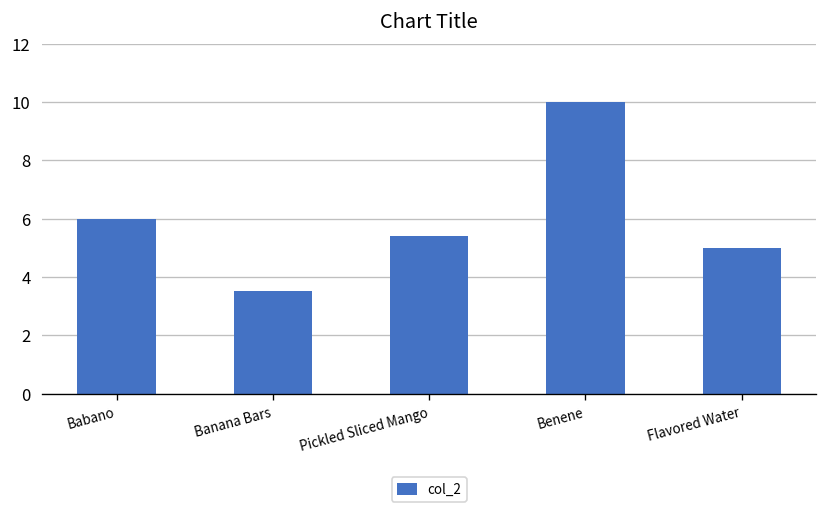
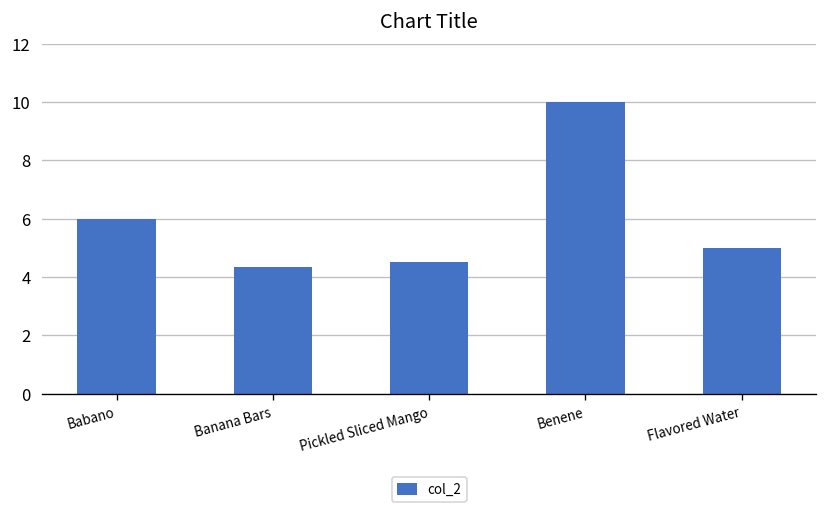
Banana Bars: 3.5 -> 4.4
Pickled Sliced Mango: 5.4 -> 4.5
